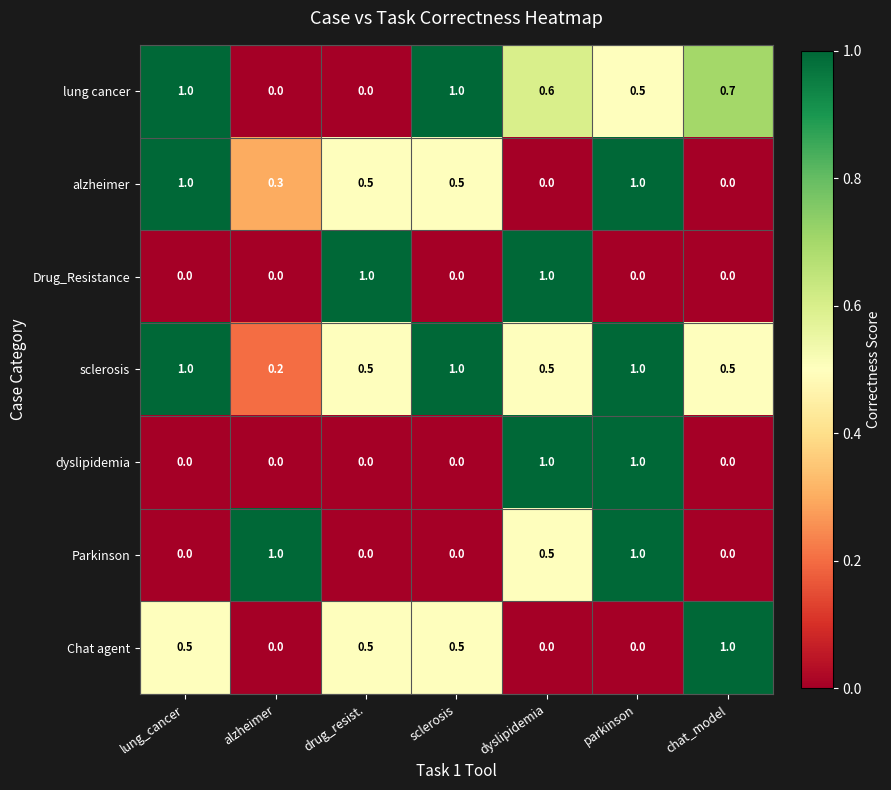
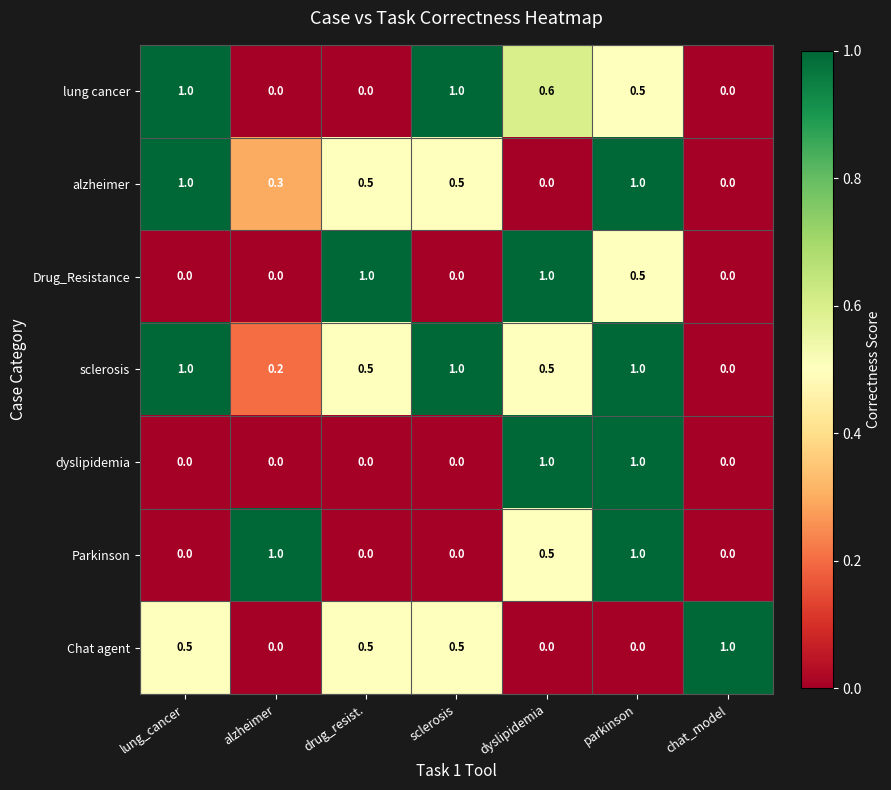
lung cancer, chat_model: 0.7 -> 0.0
Drug_Resistance, parkinson: 0.0 -> 0.5
sclerosis, chat_model: 0.5 -> 0.0
